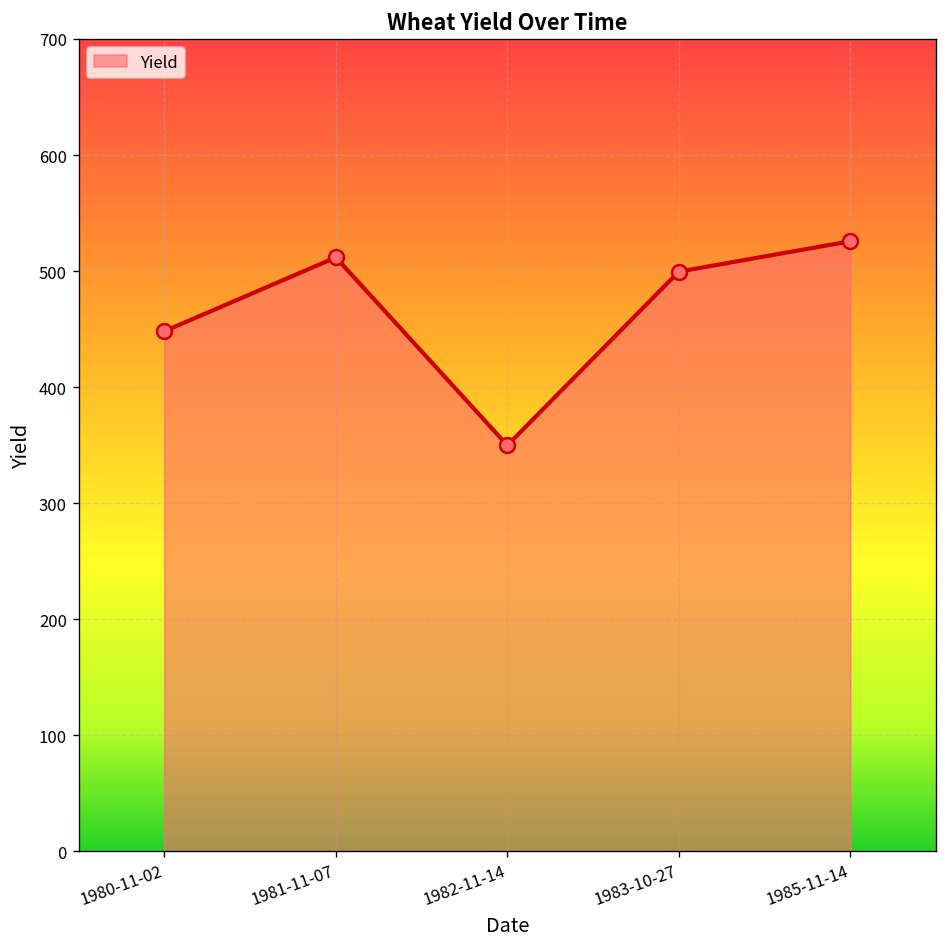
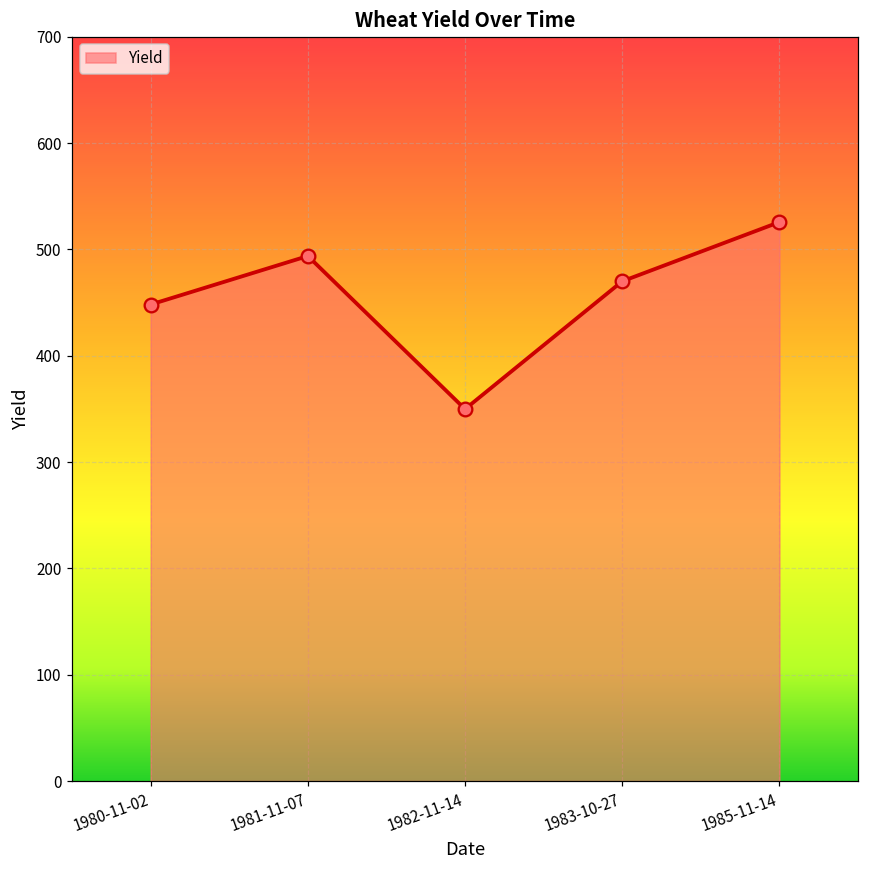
1981-11-07: 510 -> 490
1983-10-27: 500 -> 470
